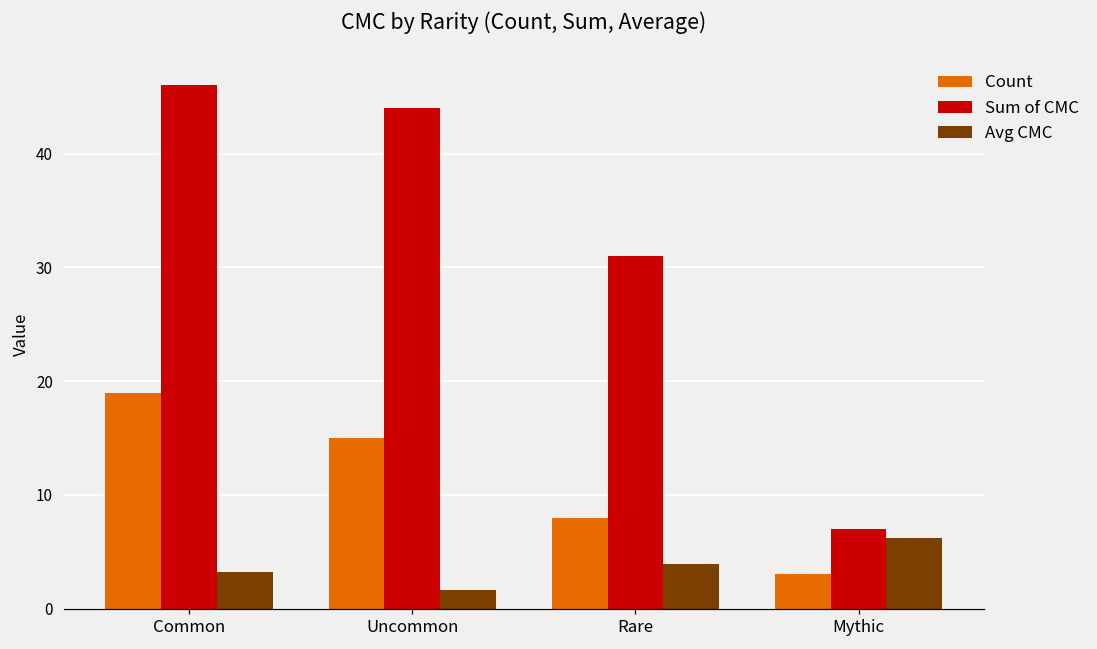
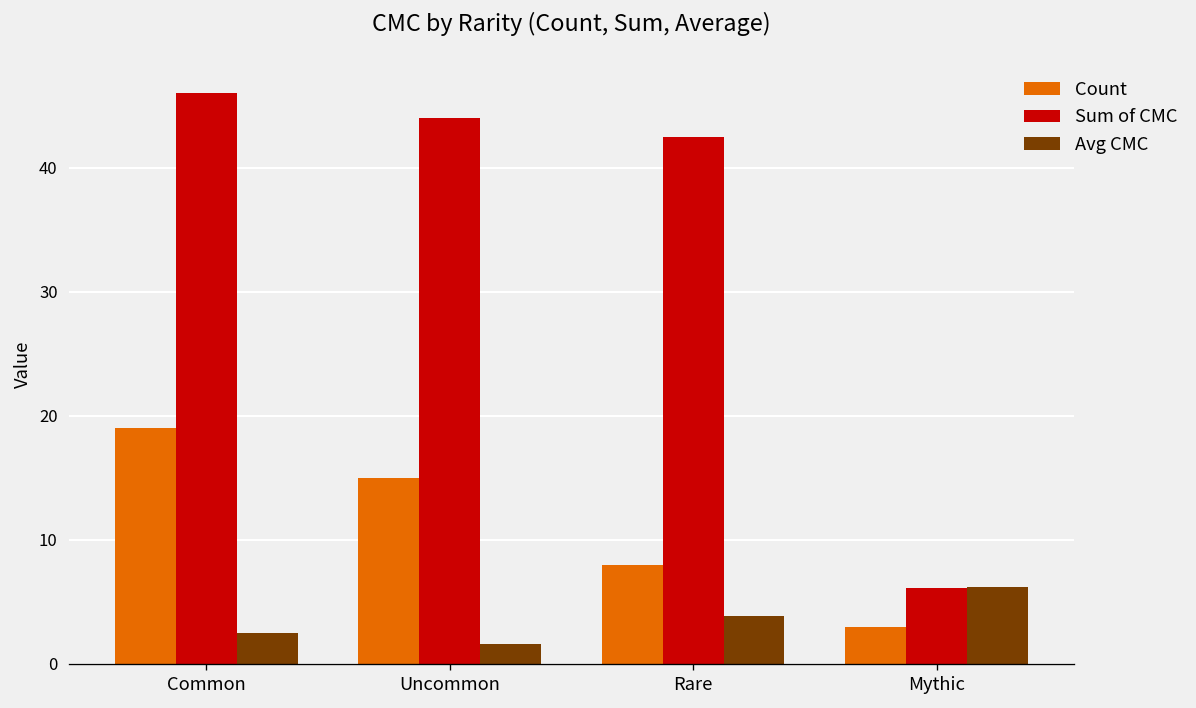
Avg CMC, Common: 3.3 -> 2.5
Sum of CMC, Rare: 31.0 -> 42.5
Sum of CMC, Mythic: 7.0 -> 6.1
